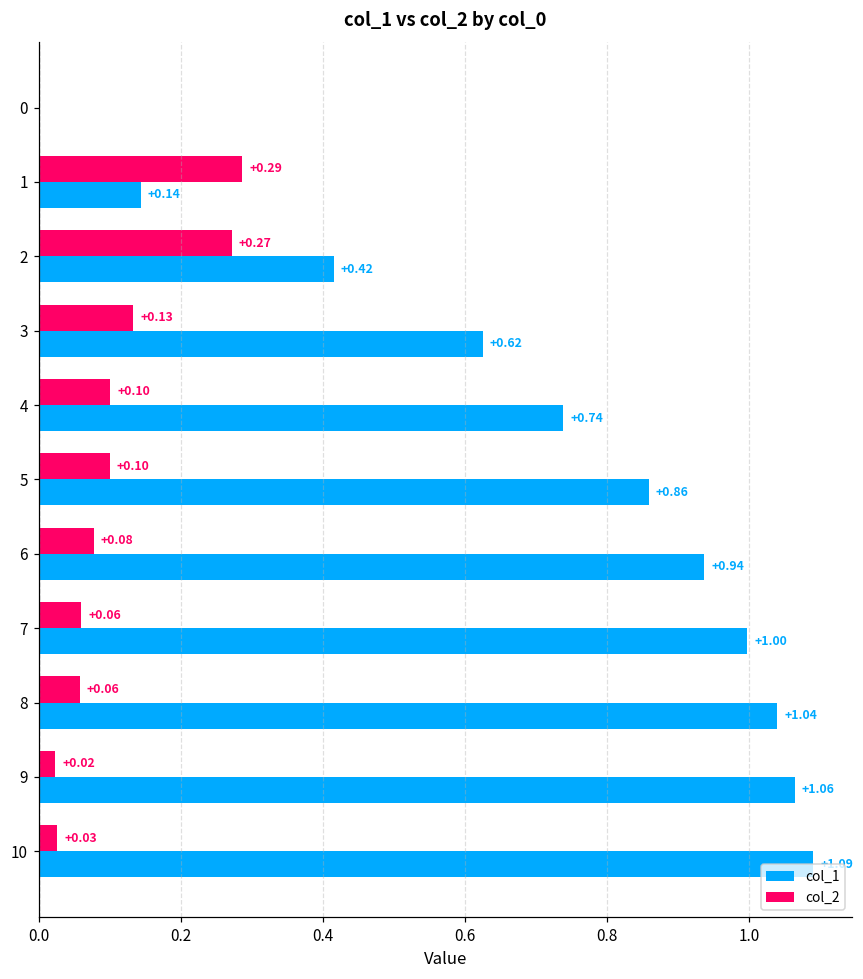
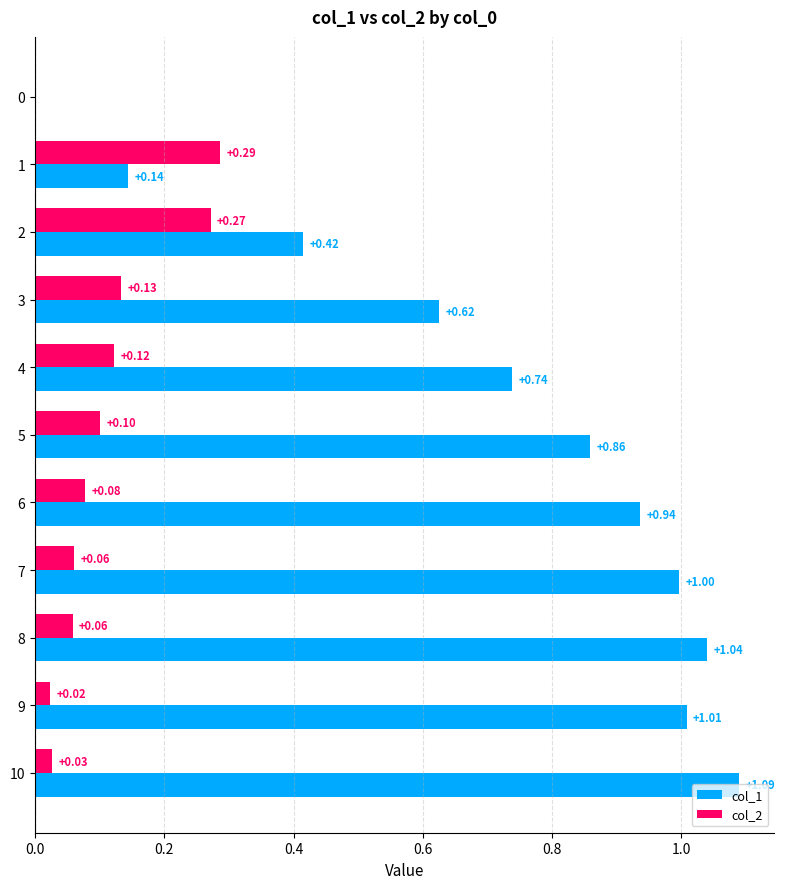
col_2, 4: +0.10 -> +0.12
col_1, 9: +1.06 -> +1.01
